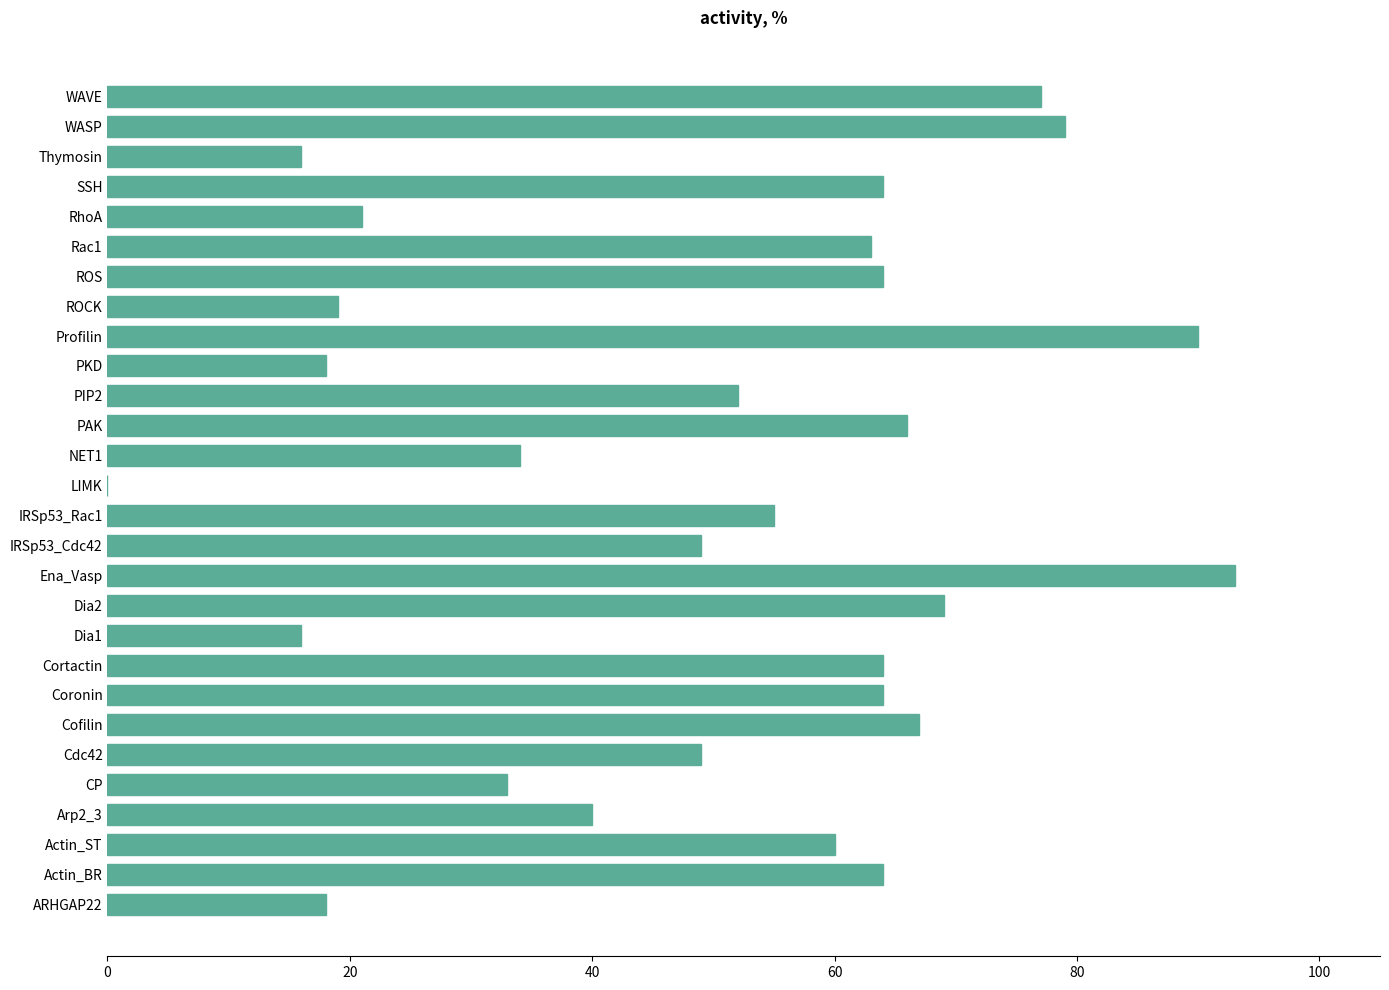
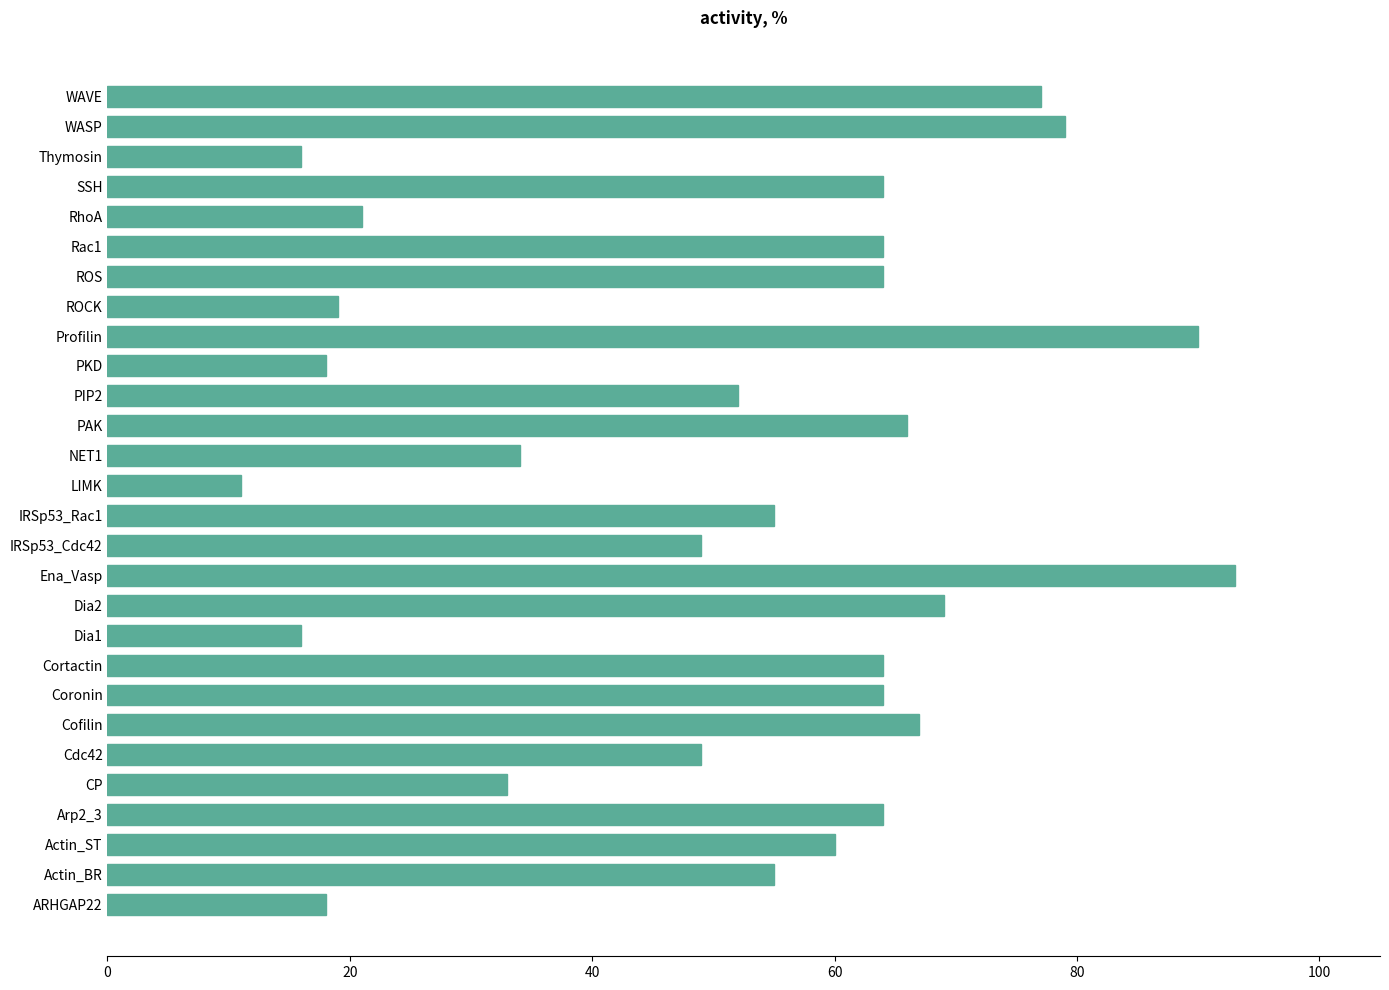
Rac1: 63 -> 64
LIMK: 0 -> 11
Arp2_3: 40 -> 64
Actin_BR: 64 -> 55
